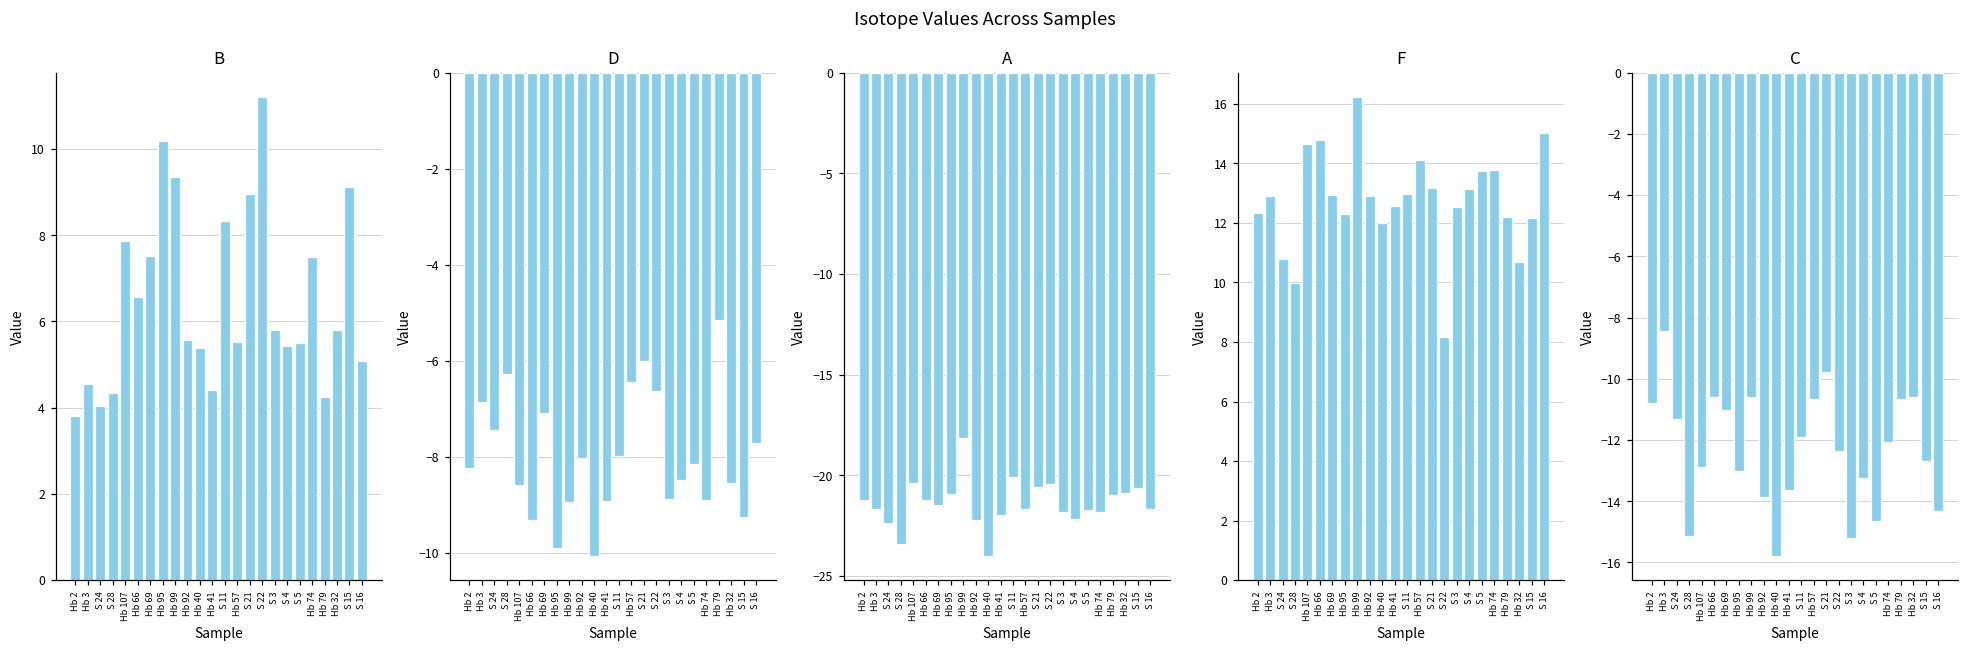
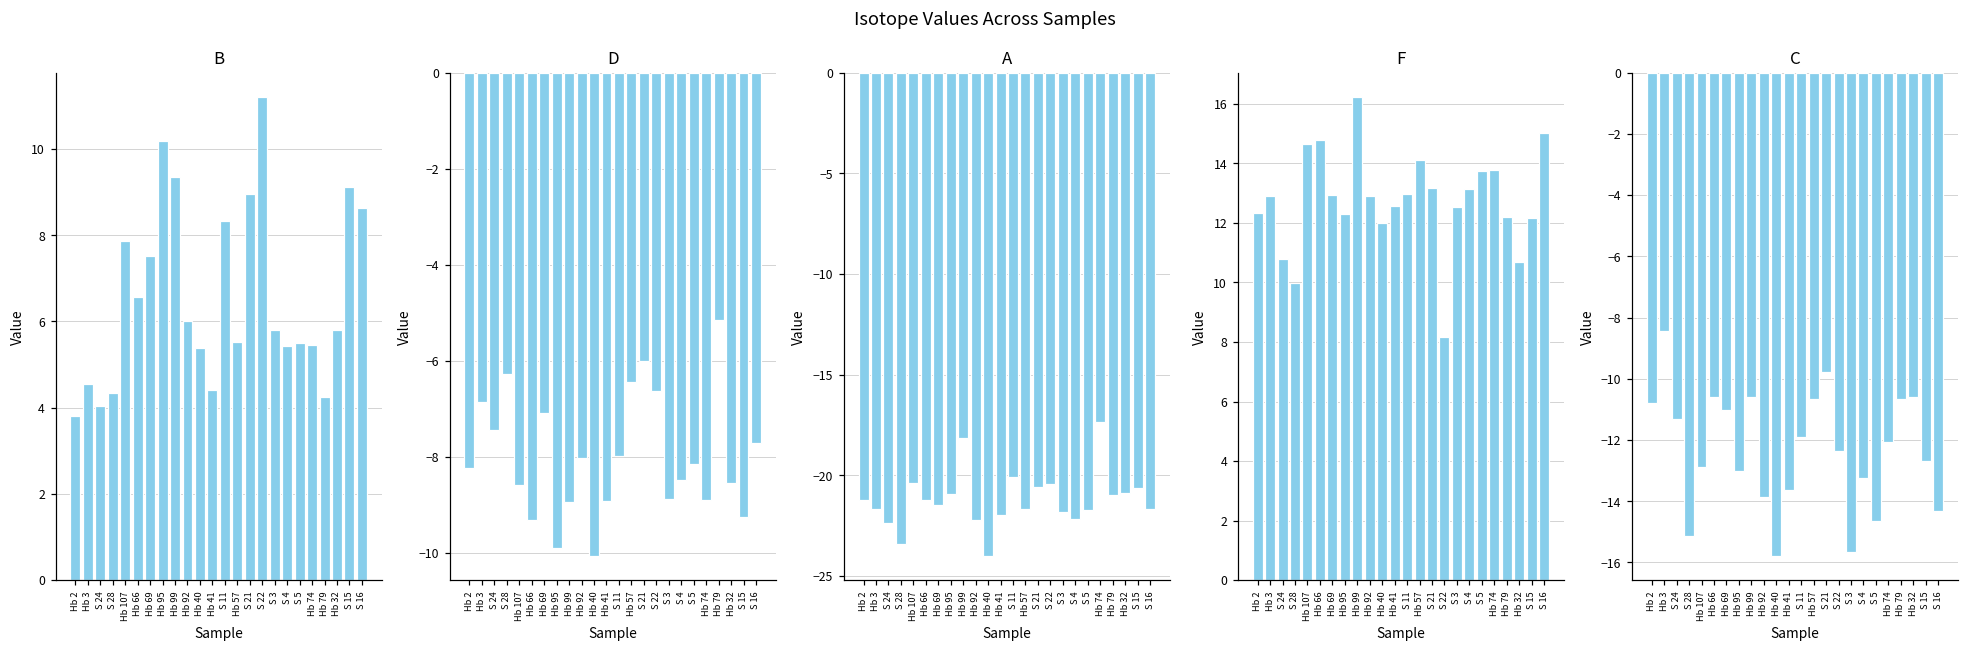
B, Hb 92: 5.6 -> 6.0
B, Hb 74: 7.5 -> 5.5
B, S 16: 5.1 -> 8.6
A, Hb 74: -21.8 -> -17.4
C, S 3: -15.2 -> -15.7
